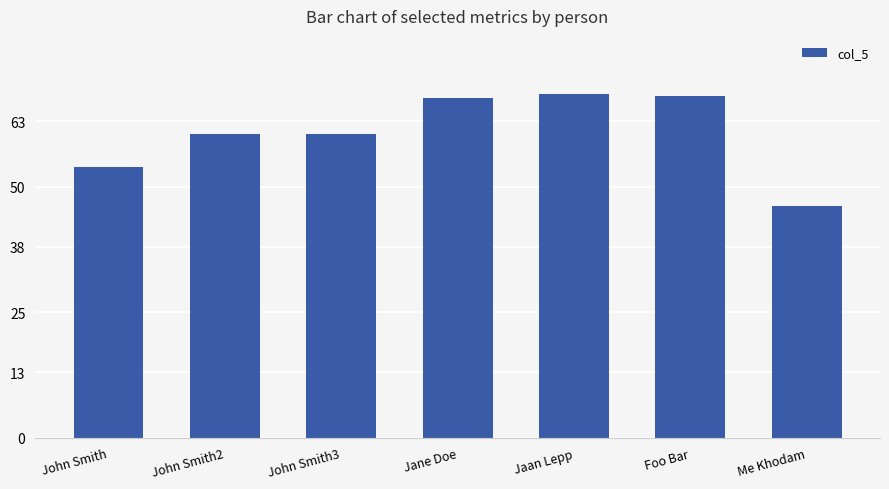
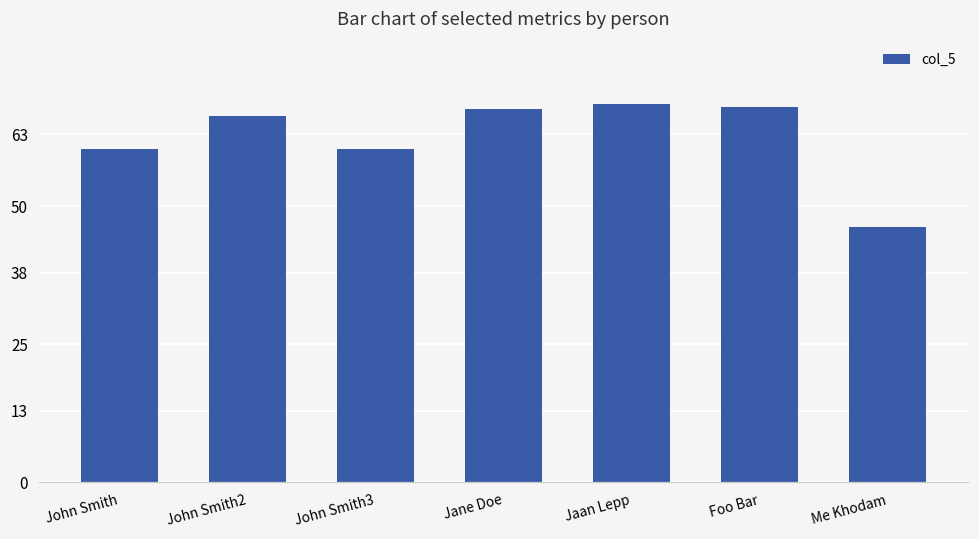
John Smith: 54 -> 60
John Smith2: 60 -> 66
